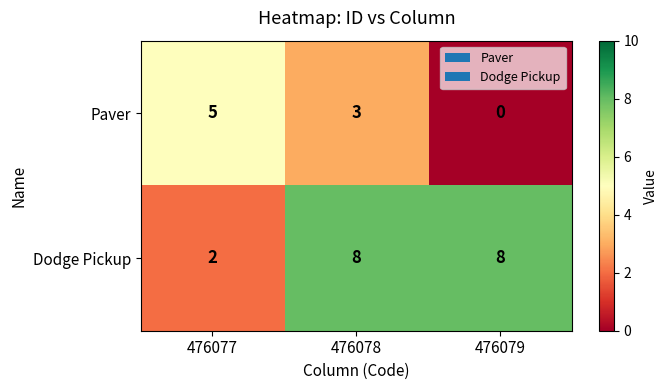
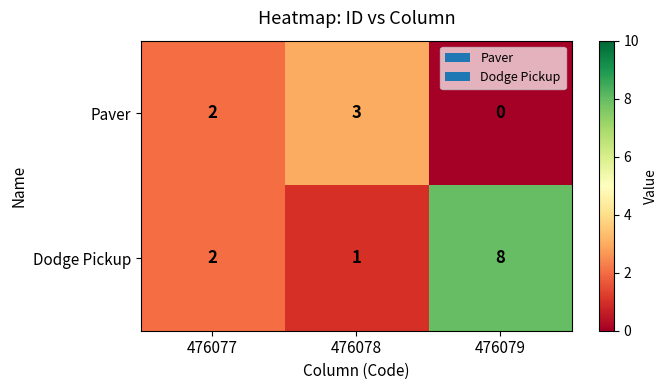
Paver, 476077: 5 -> 2
Dodge Pickup, 476078: 8 -> 1
